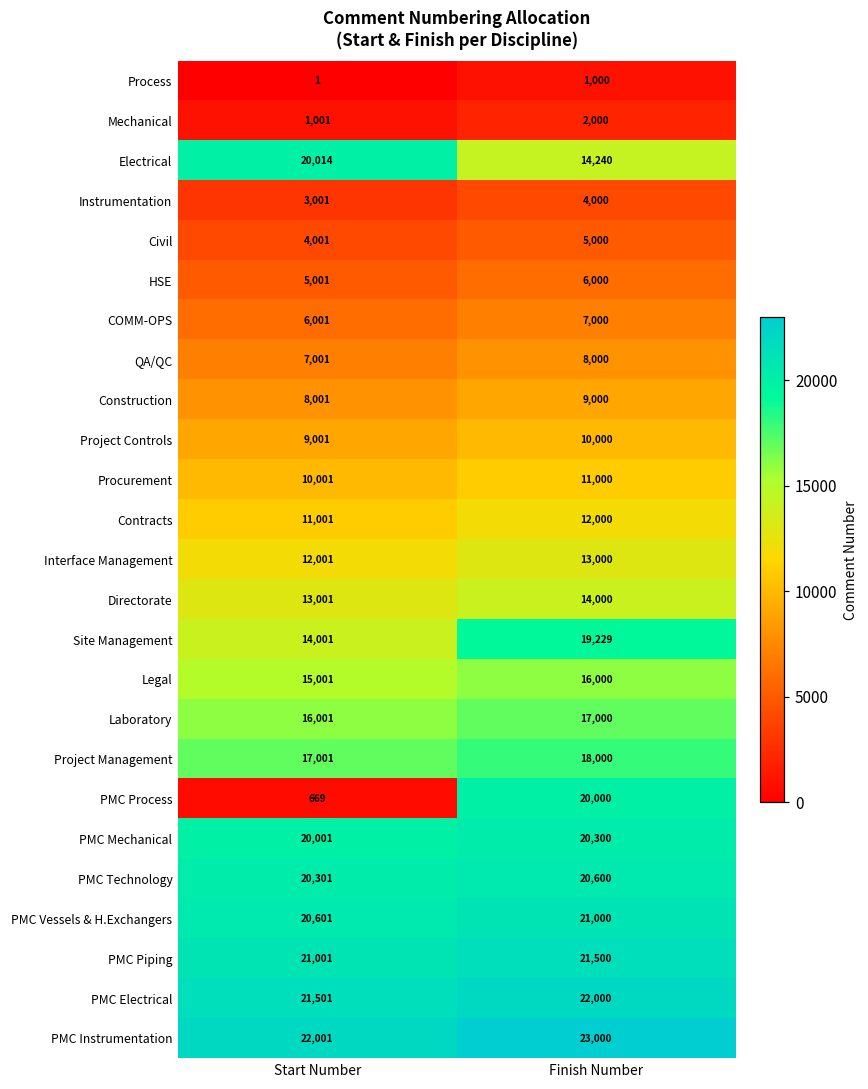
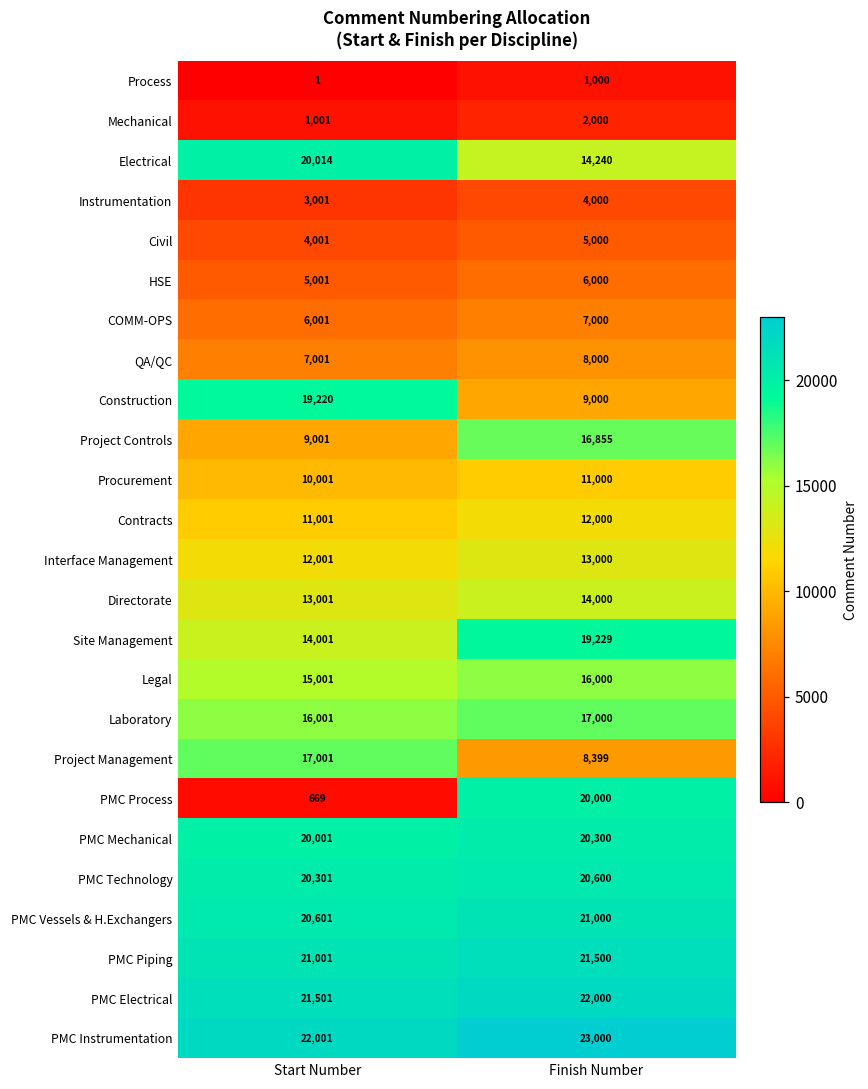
Construction, Start Number: 8,001 -> 19,220
Project Controls, Finish Number: 10,000 -> 16,855
Project Management, Finish Number: 18,000 -> 8,399
